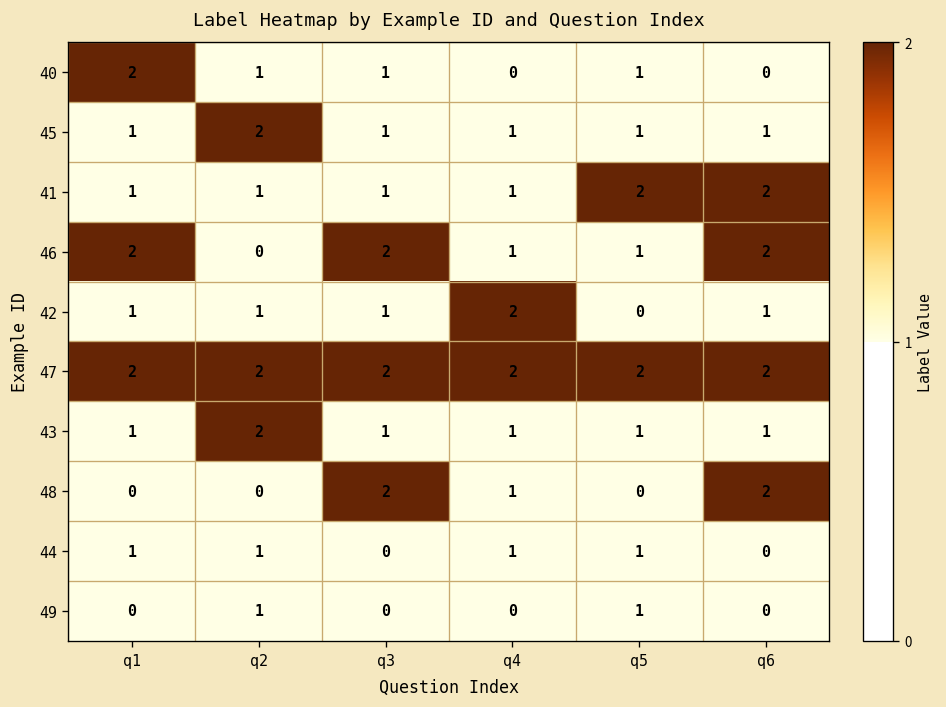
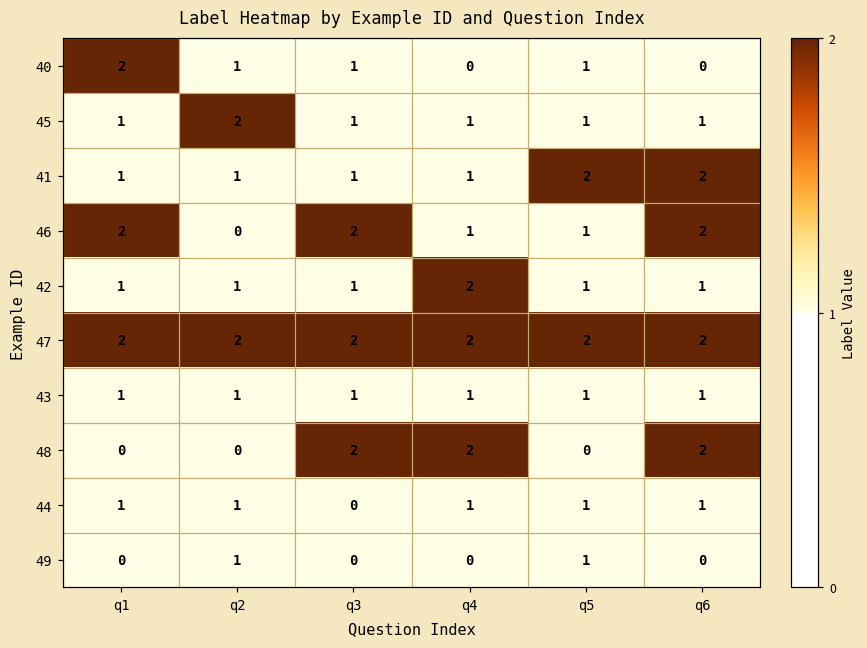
42, q5: 0 -> 1
43, q2: 2 -> 1
48, q4: 1 -> 2
44, q6: 0 -> 1
